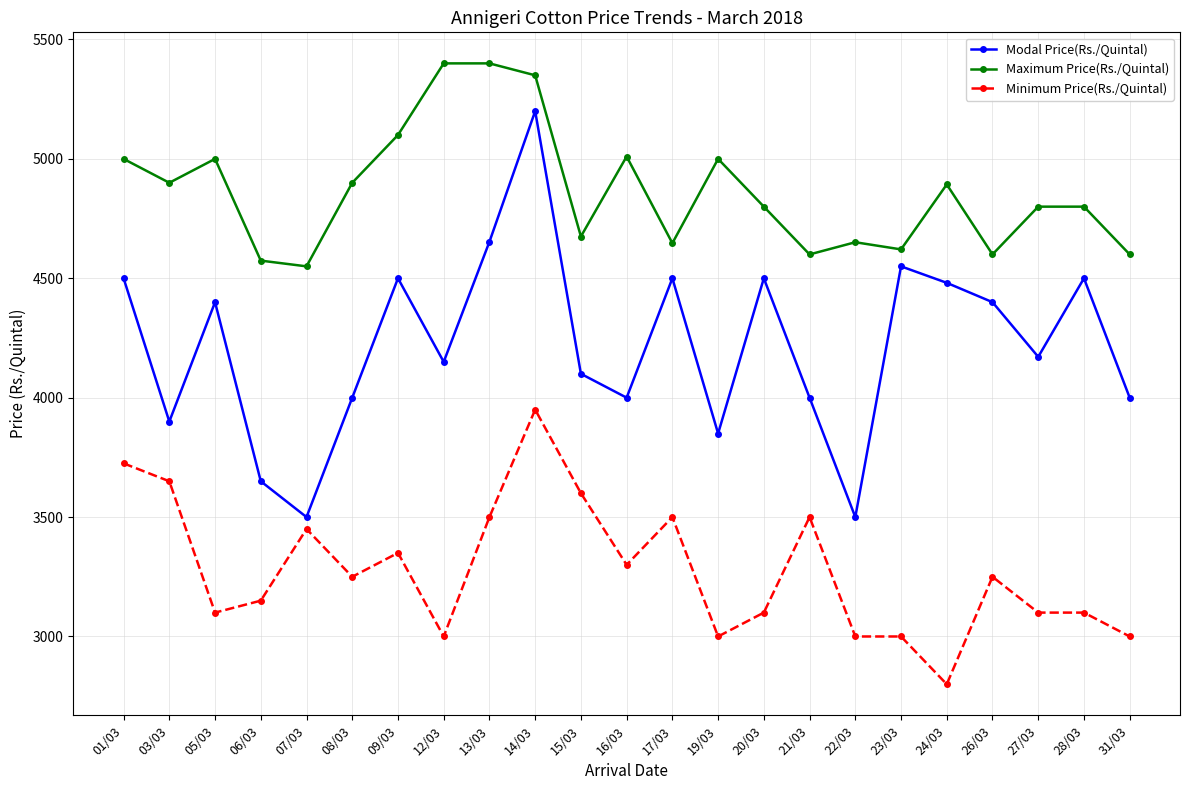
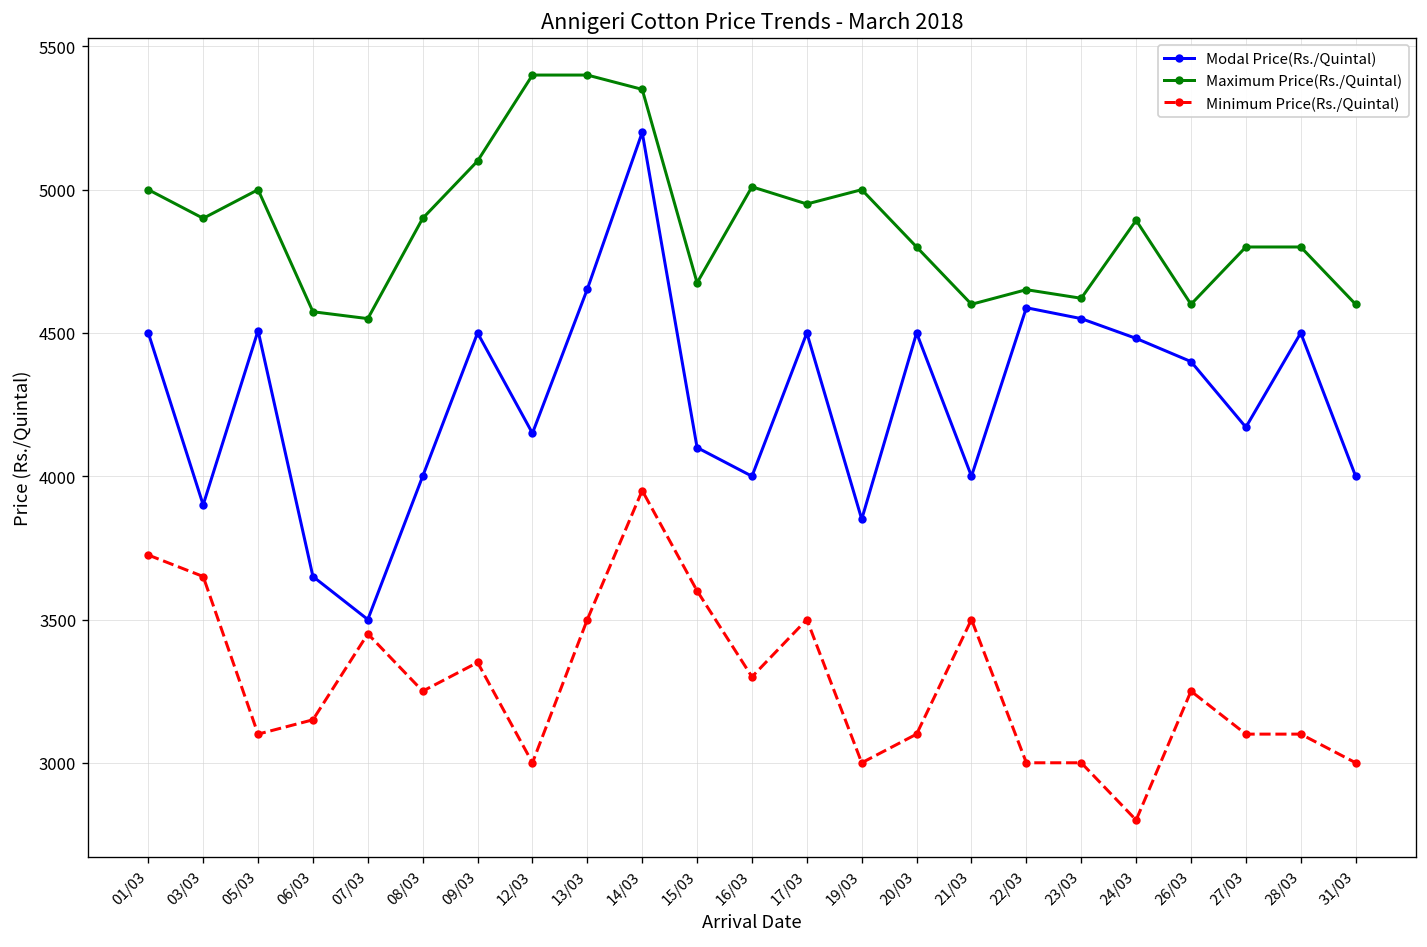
Modal Price(Rs./Quintal), 05/03: 4400 -> 4510
Maximum Price(Rs./Quintal), 17/03: 4650 -> 4950
Modal Price(Rs./Quintal), 22/03: 3500 -> 4590
